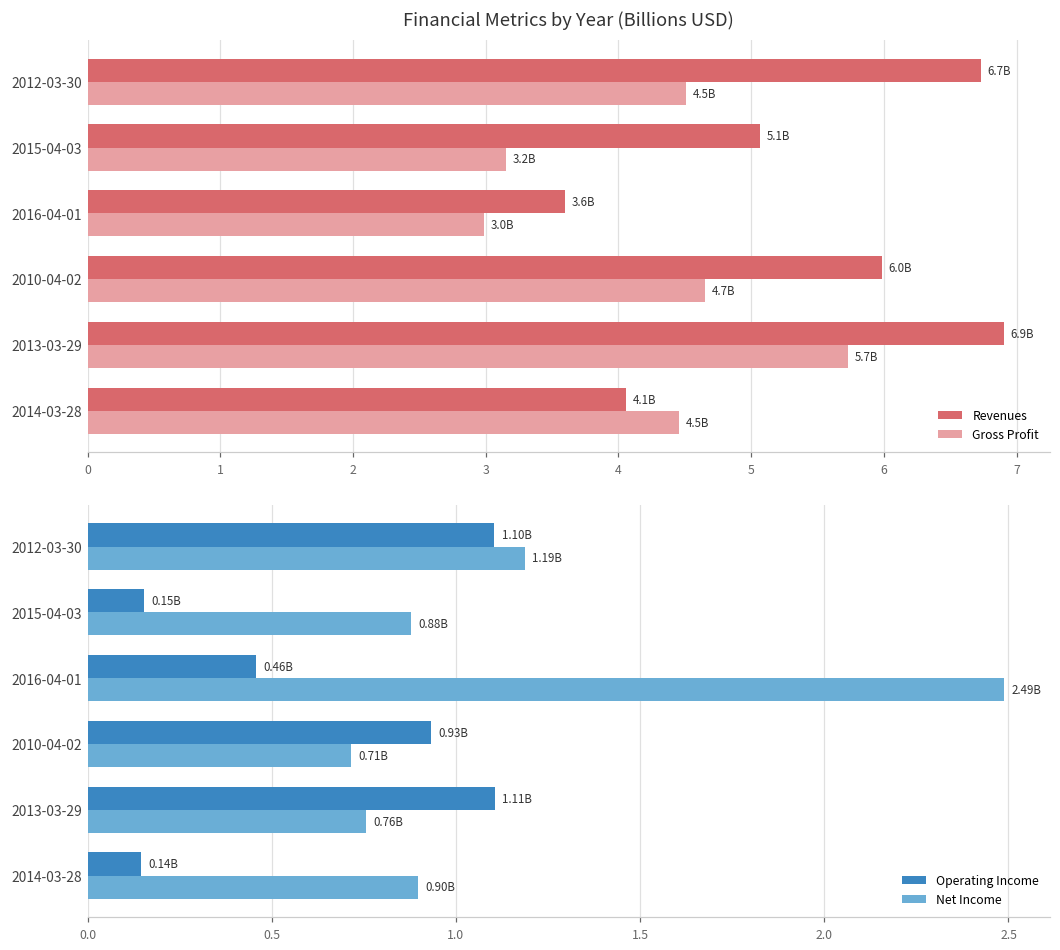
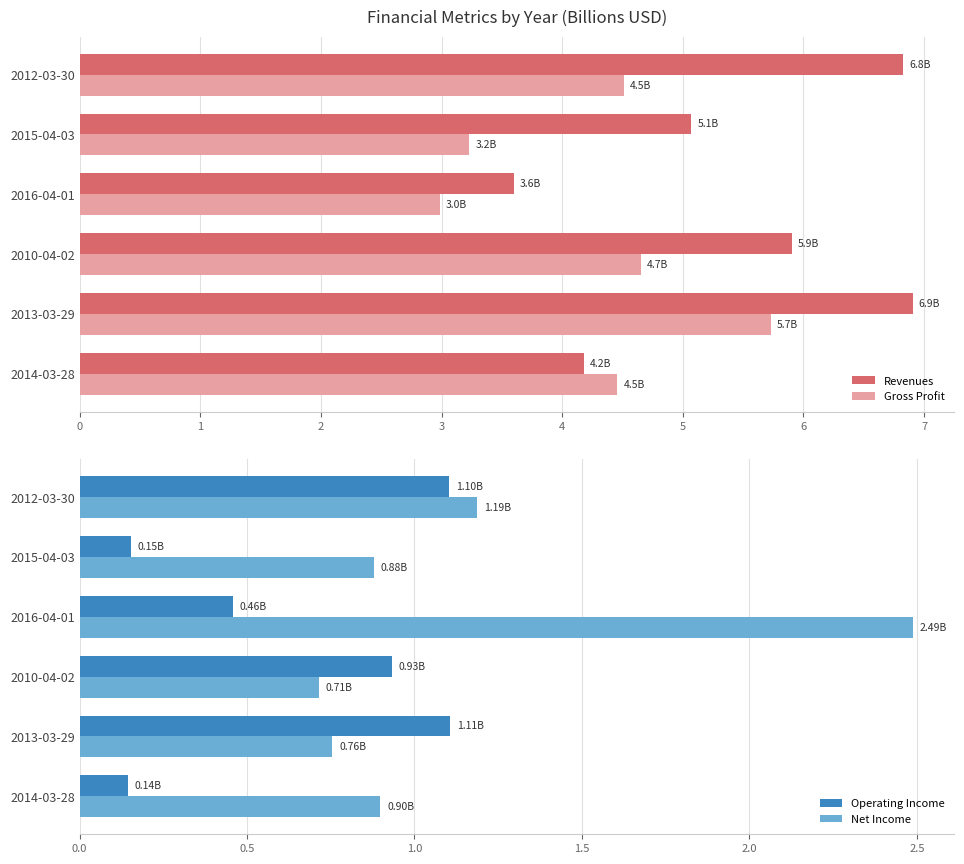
Financial Metrics by Year (Billions USD), Revenues, 2012-03-30: 6.7B -> 6.8B
Financial Metrics by Year (Billions USD), Gross Profit, 2015-04-03: 3.15 -> 3.23
Financial Metrics by Year (Billions USD), Revenues, 2010-04-02: 6.0B -> 5.9B
Financial Metrics by Year (Billions USD), Revenues, 2014-03-28: 4.1B -> 4.2B
